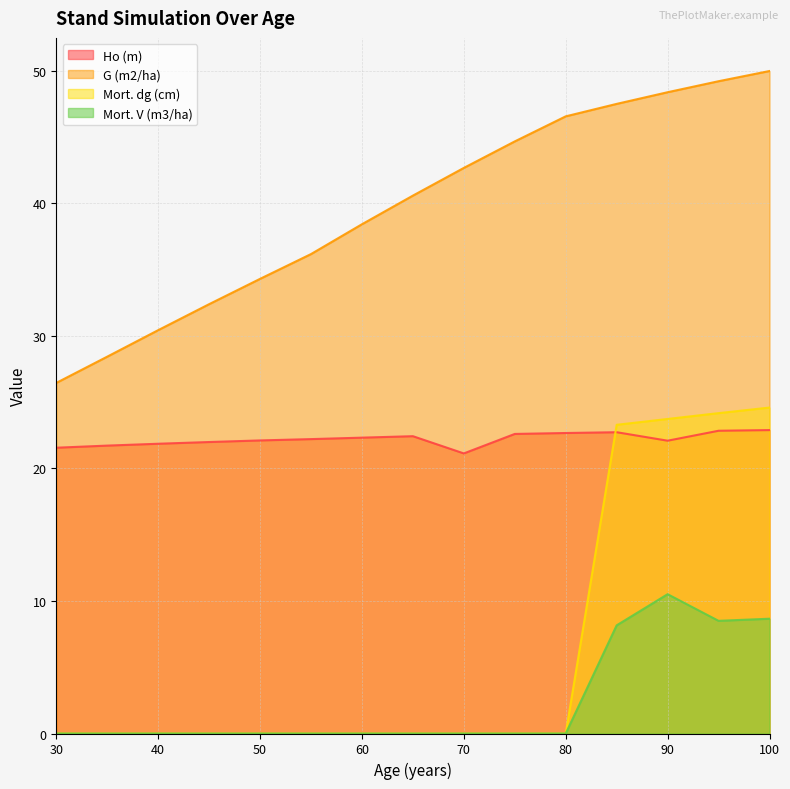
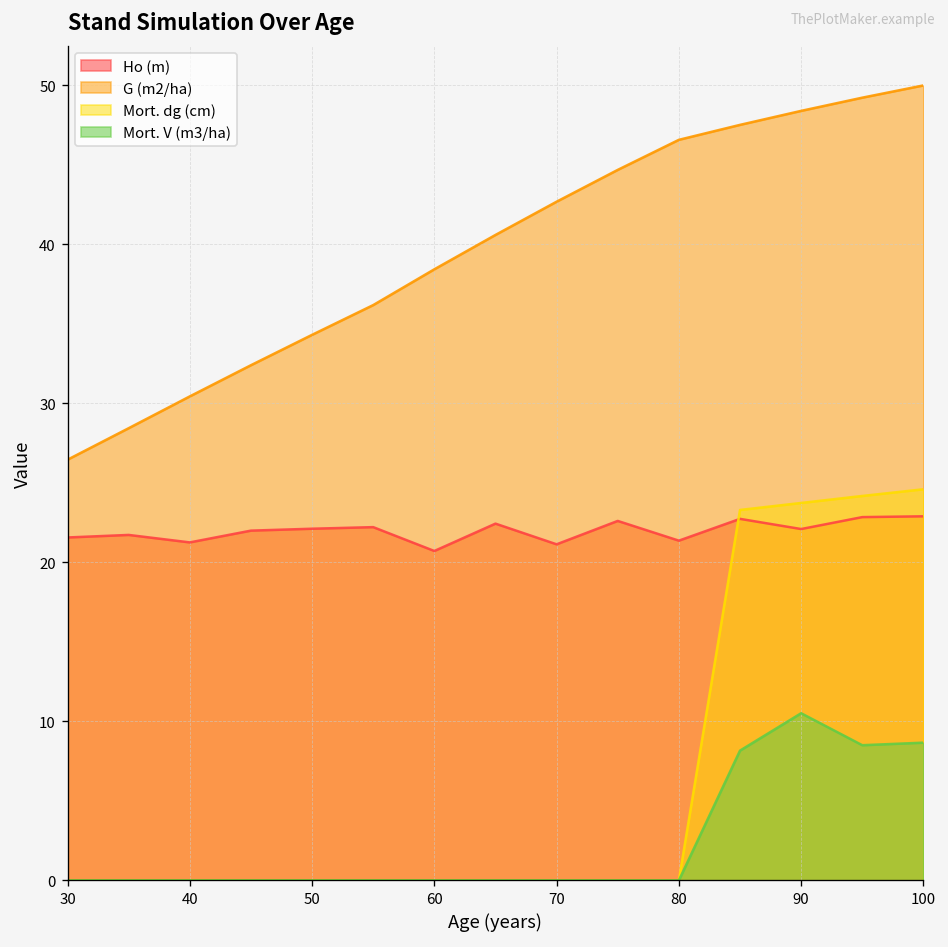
Ho (m), 40: 21.9 -> 21.3
Ho (m), 60: 22.3 -> 20.7
Ho (m), 80: 22.7 -> 21.4
